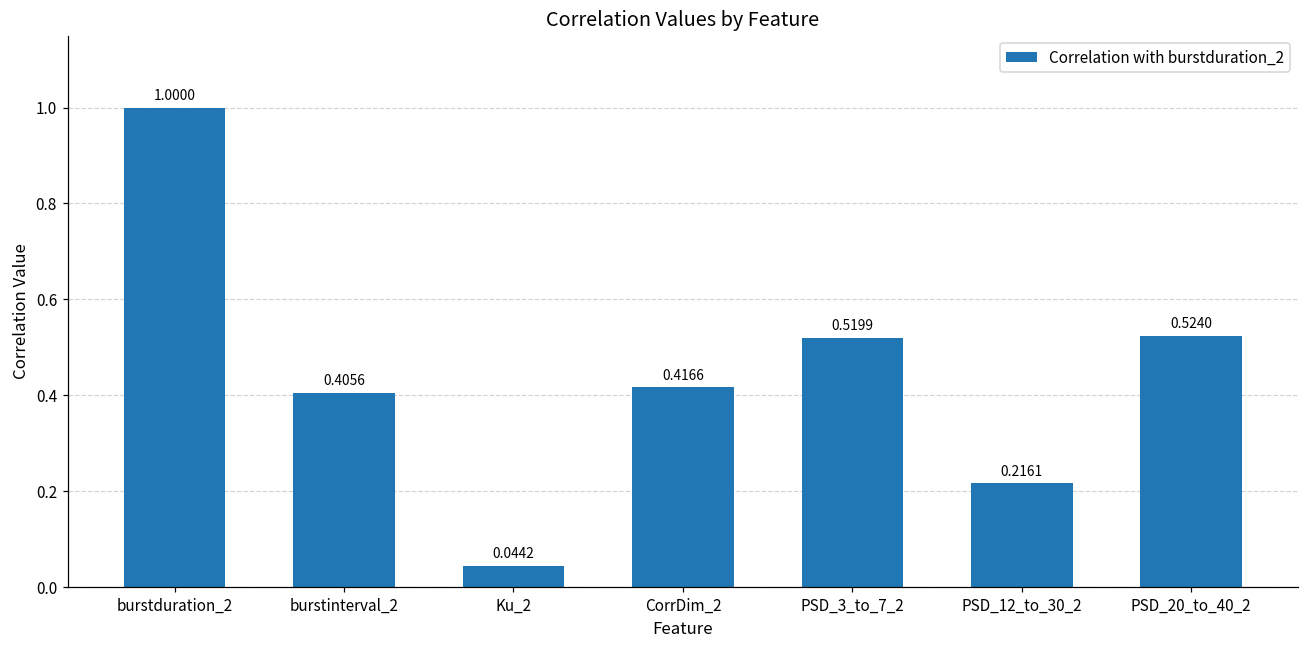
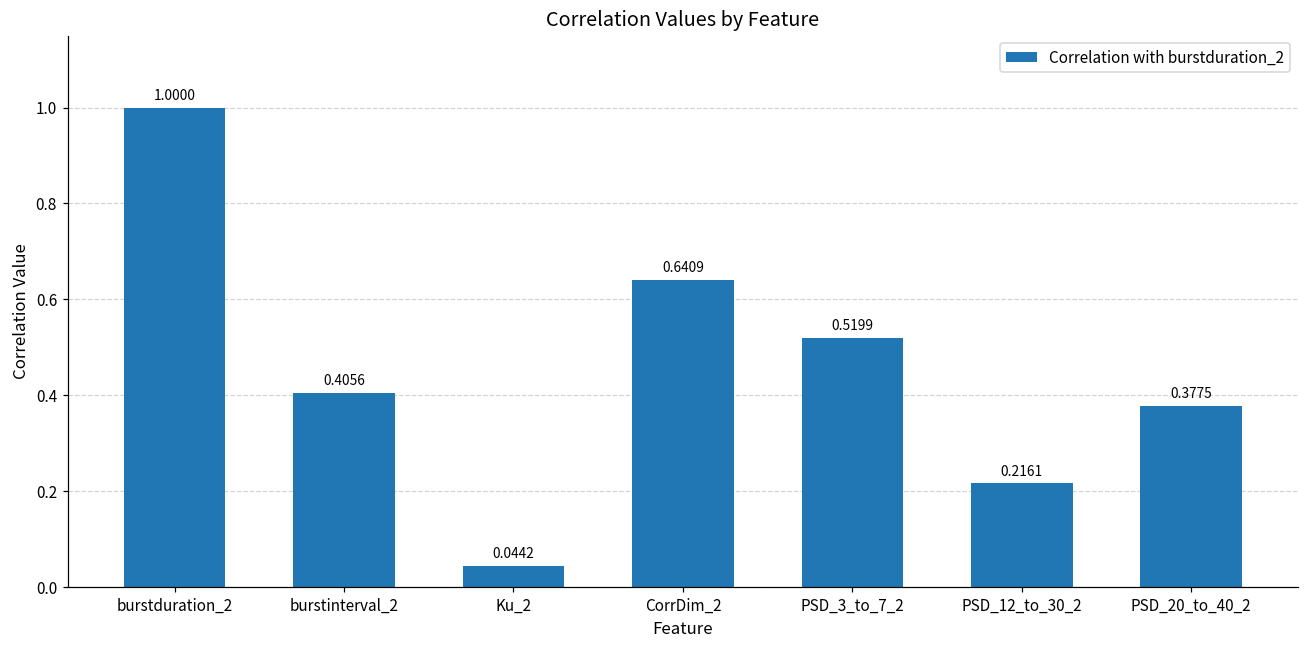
CorrDim_2: 0.4166 -> 0.6409
PSD_20_to_40_2: 0.5240 -> 0.3775
